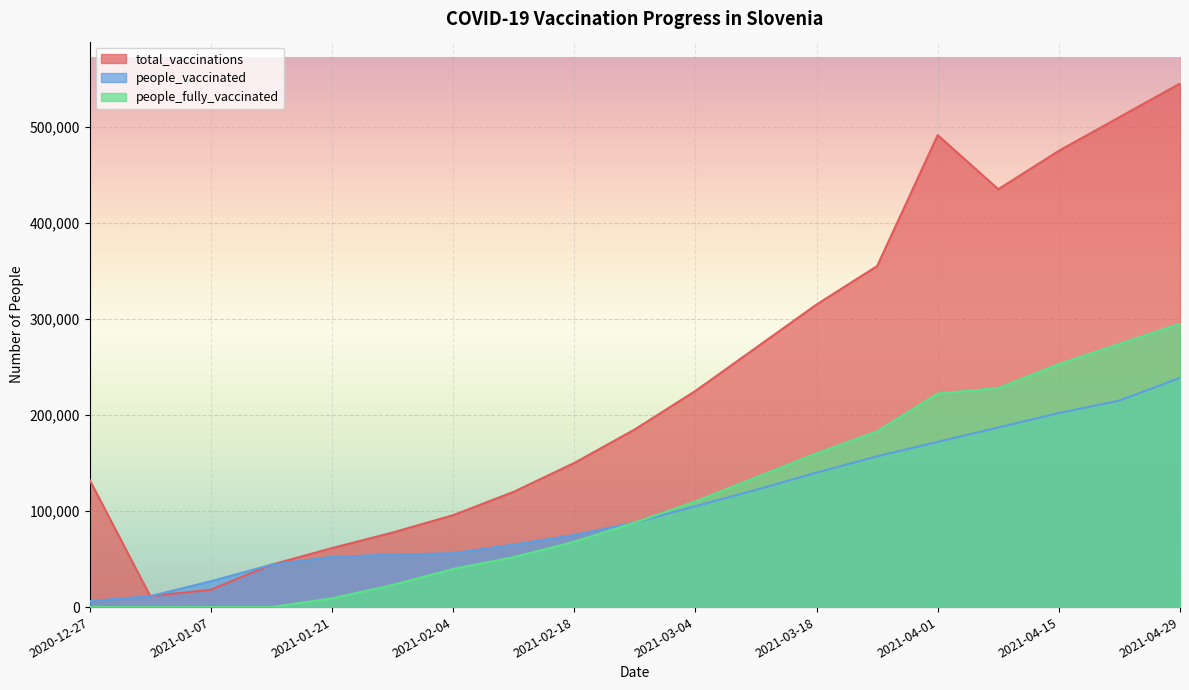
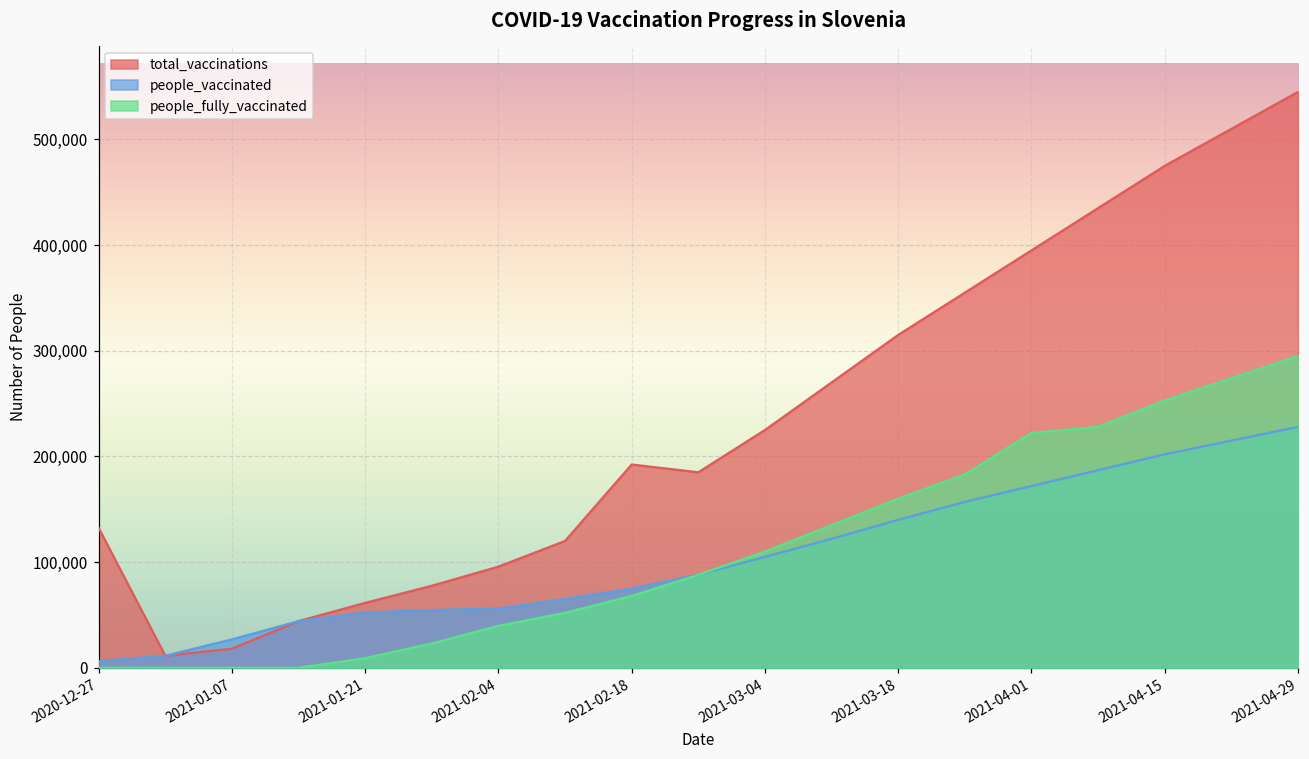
total_vaccinations, 2021-02-18: 150,000 -> 190,000
total_vaccinations, 2021-04-01: 490,000 -> 400,000
people_vaccinated, 2021-04-29: 240,000 -> 230,000
